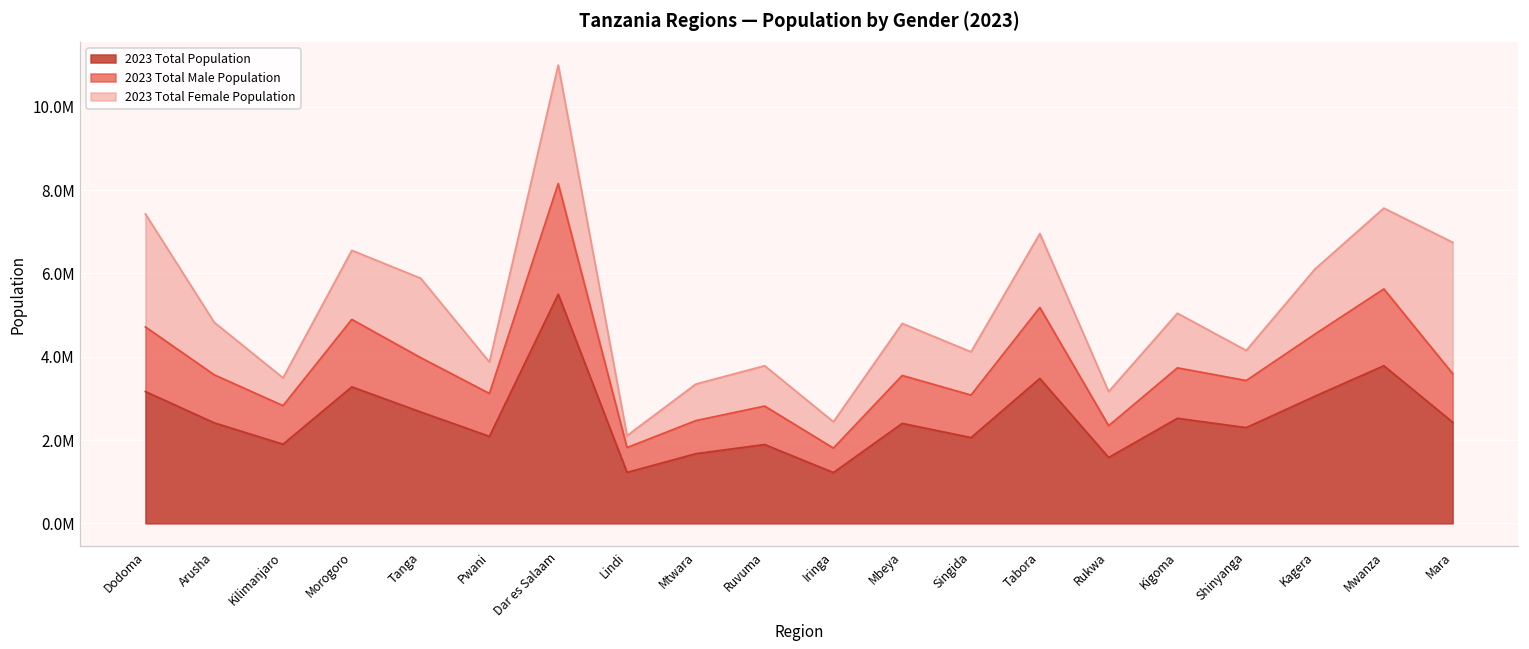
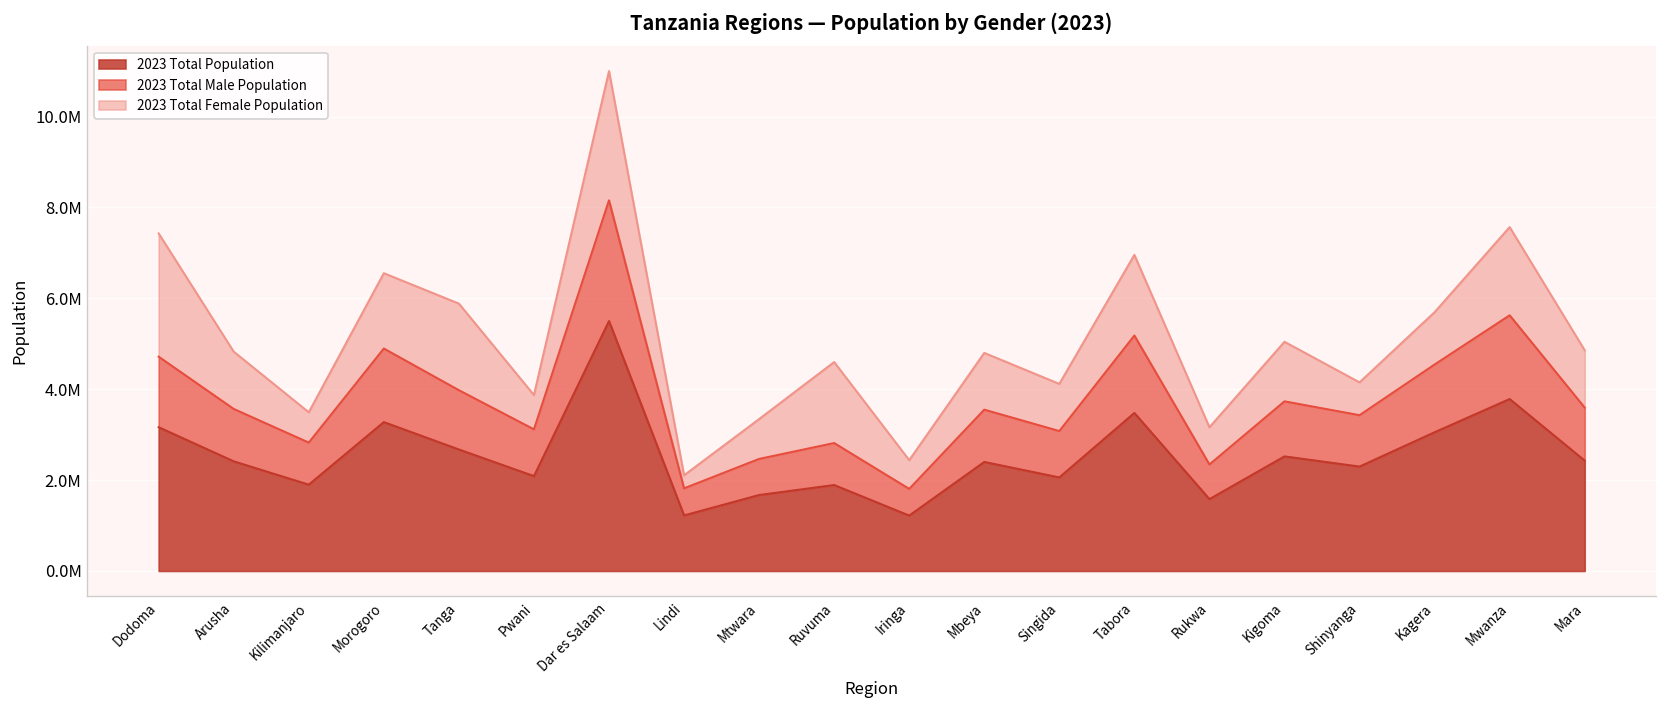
2023 Total Female Population, Ruvuma: 1000000 -> 1800000
2023 Total Female Population, Kagera: 1600000 -> 1200000
2023 Total Female Population, Mara: 3200000 -> 1300000
